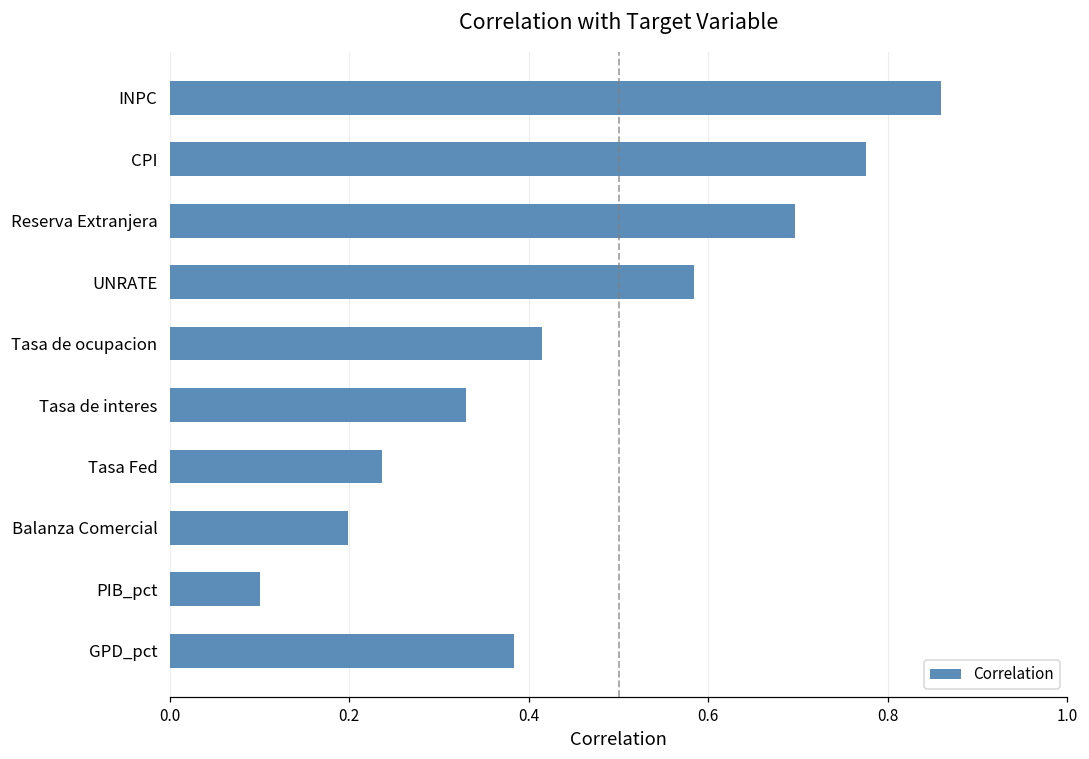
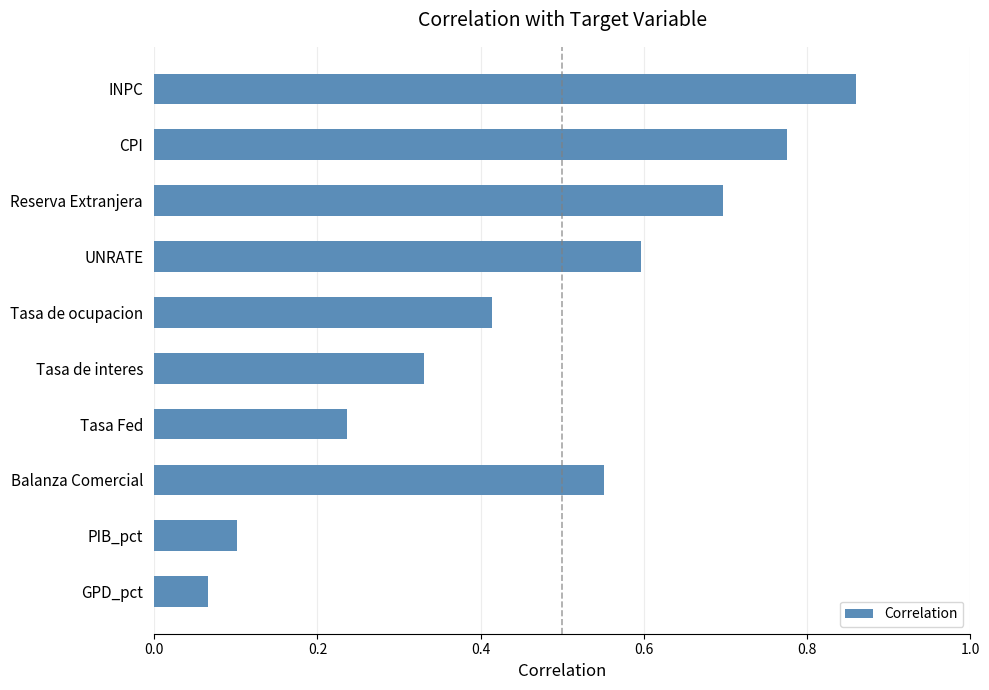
UNRATE: 0.58 -> 0.60
Balanza Comercial: 0.20 -> 0.55
GPD_pct: 0.38 -> 0.07
